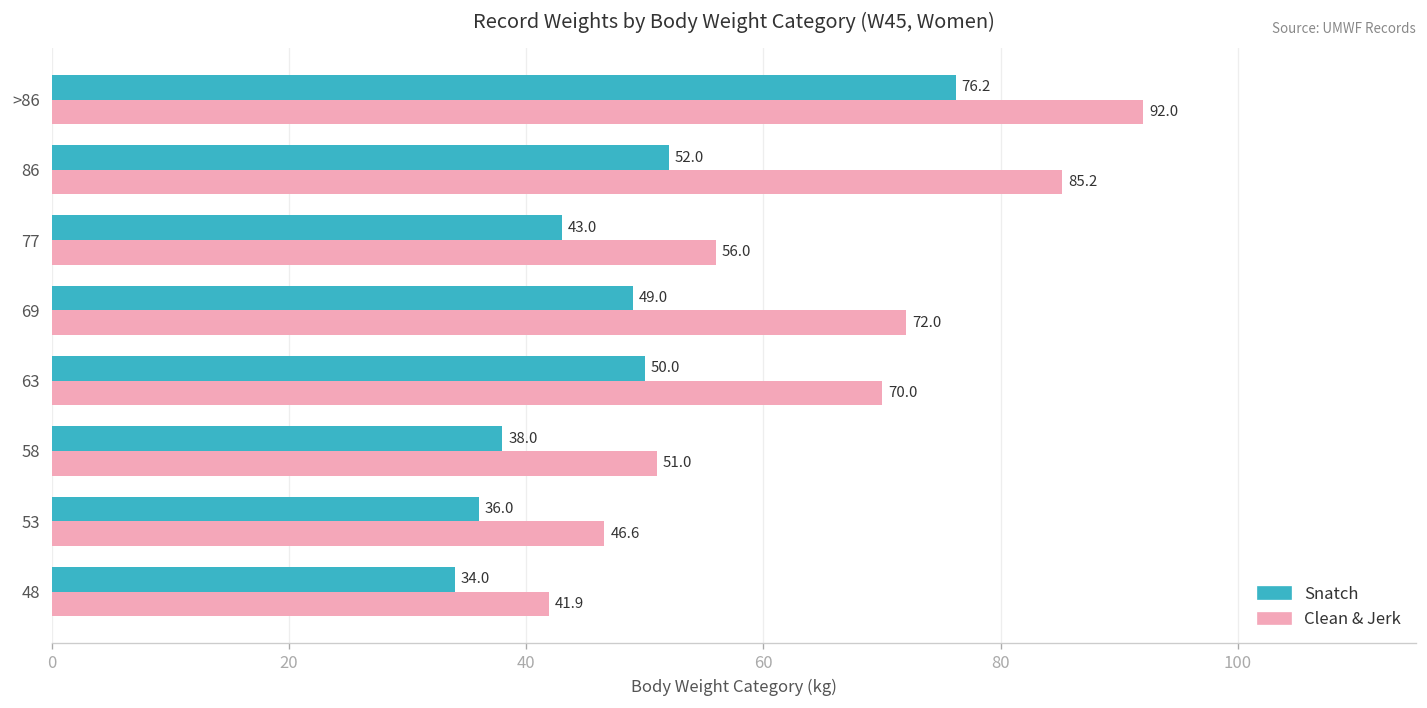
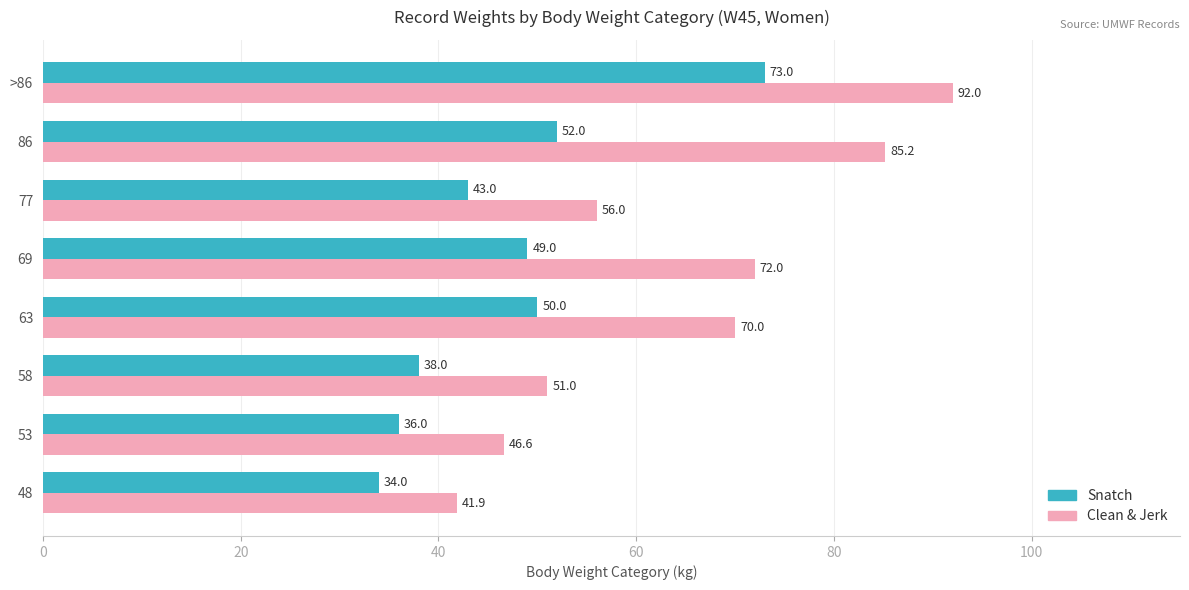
Snatch, >86: 76.2 -> 73.0
